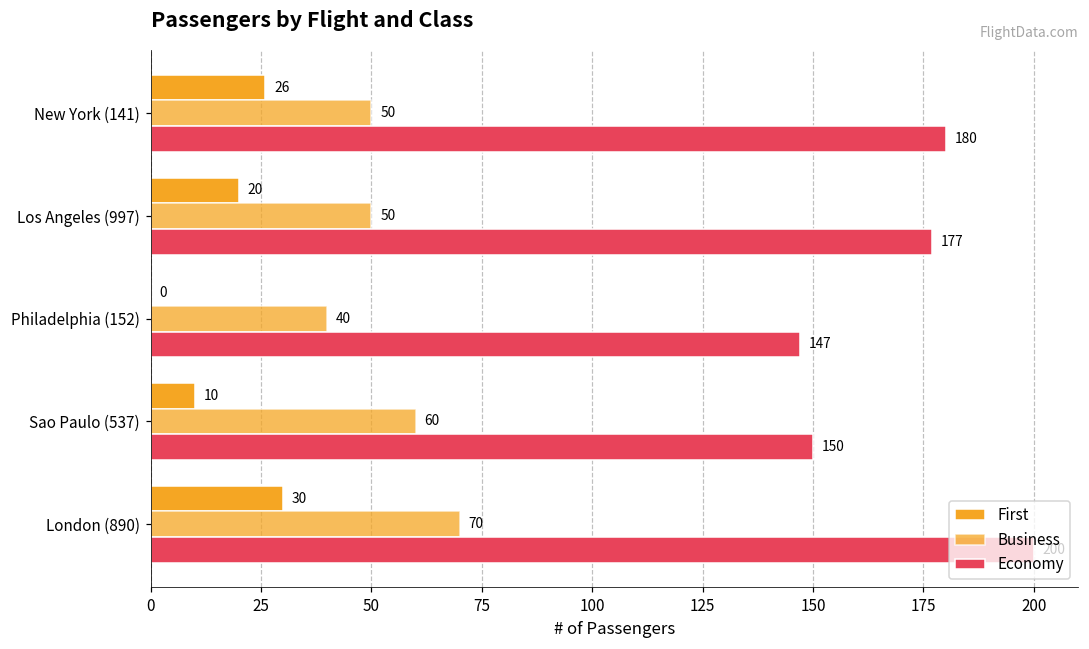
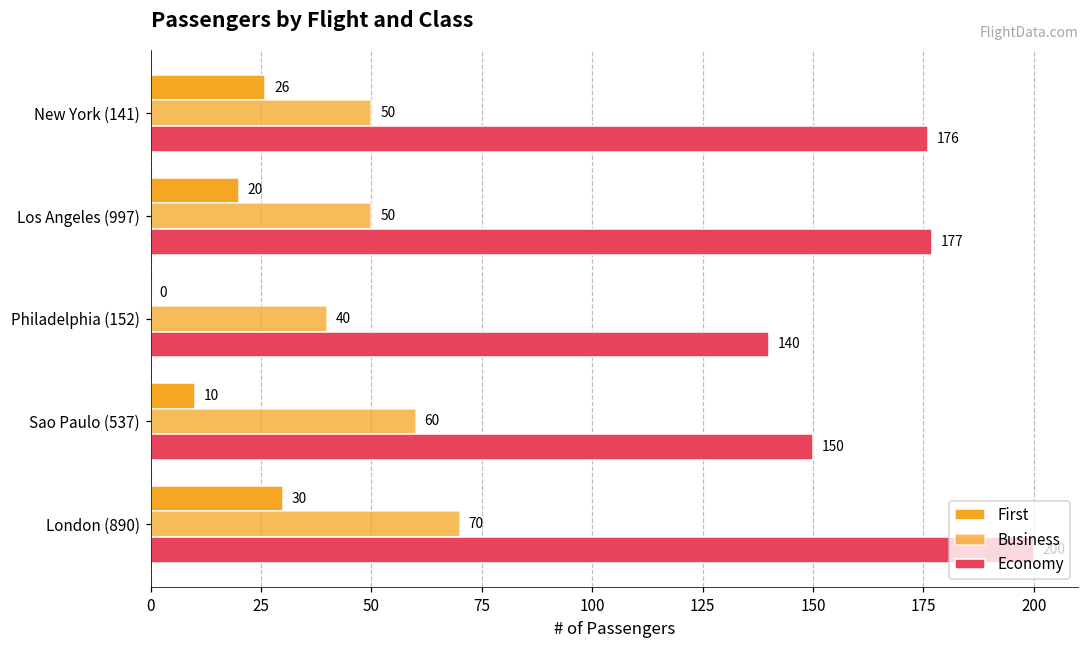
Economy, New York (141): 180 -> 176
Economy, Philadelphia (152): 147 -> 140
